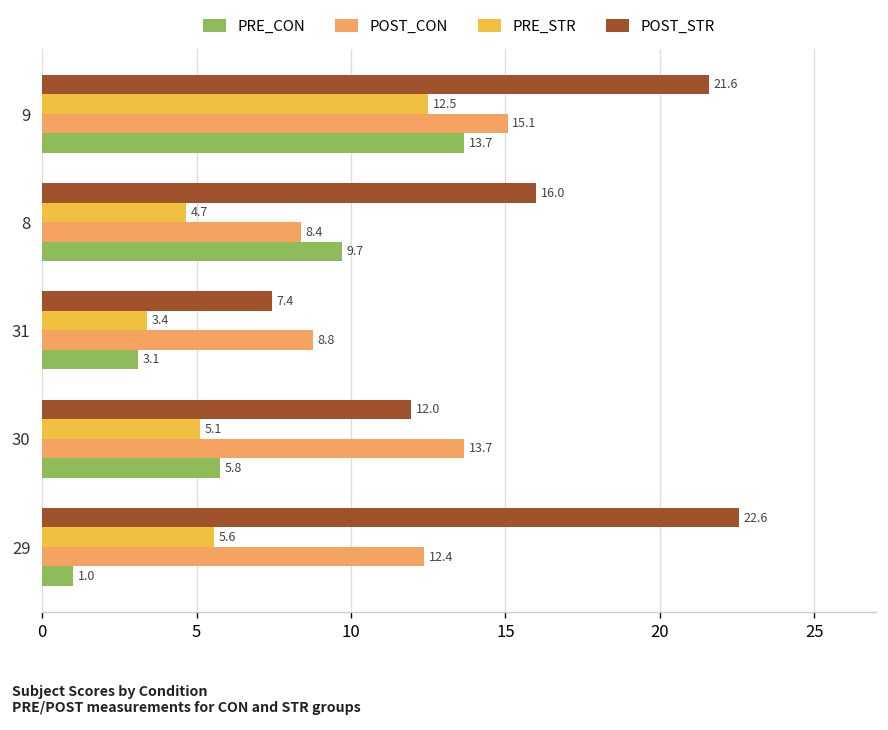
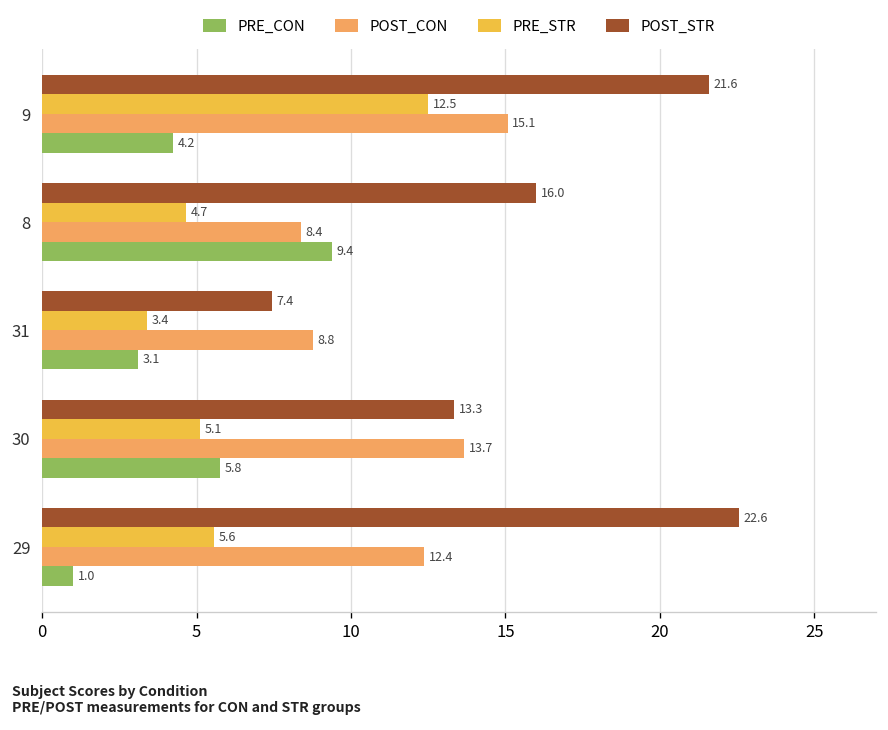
PRE_CON, 9: 13.7 -> 4.2
PRE_CON, 8: 9.7 -> 9.4
POST_STR, 30: 12.0 -> 13.3
